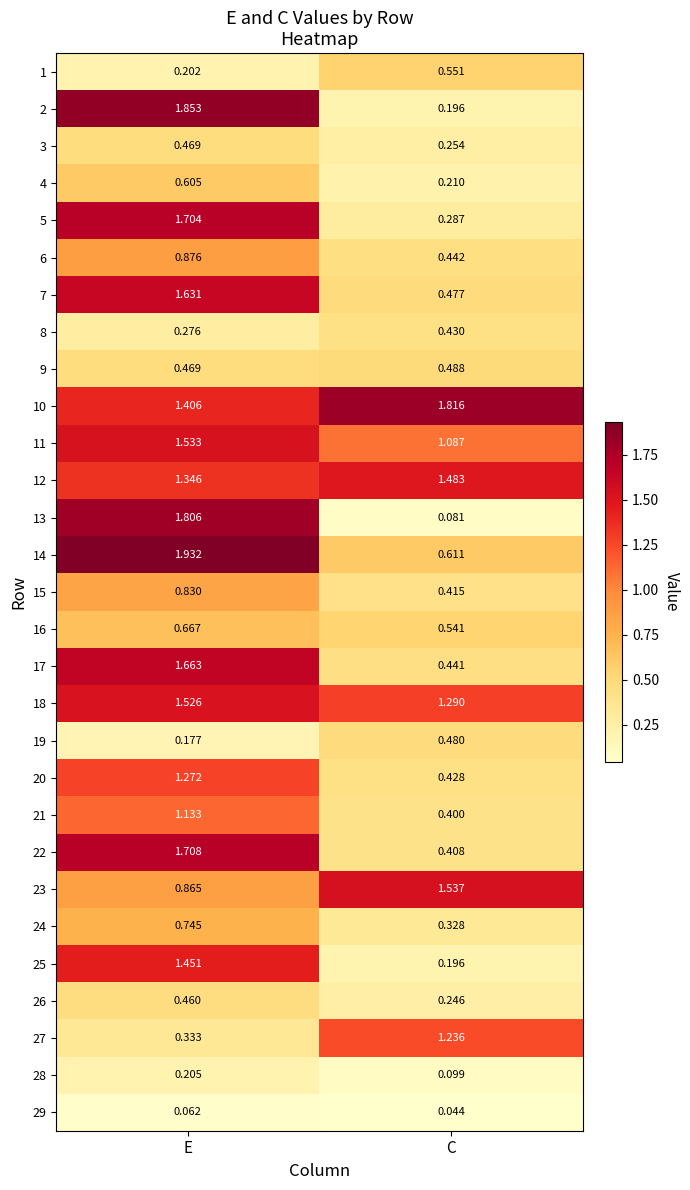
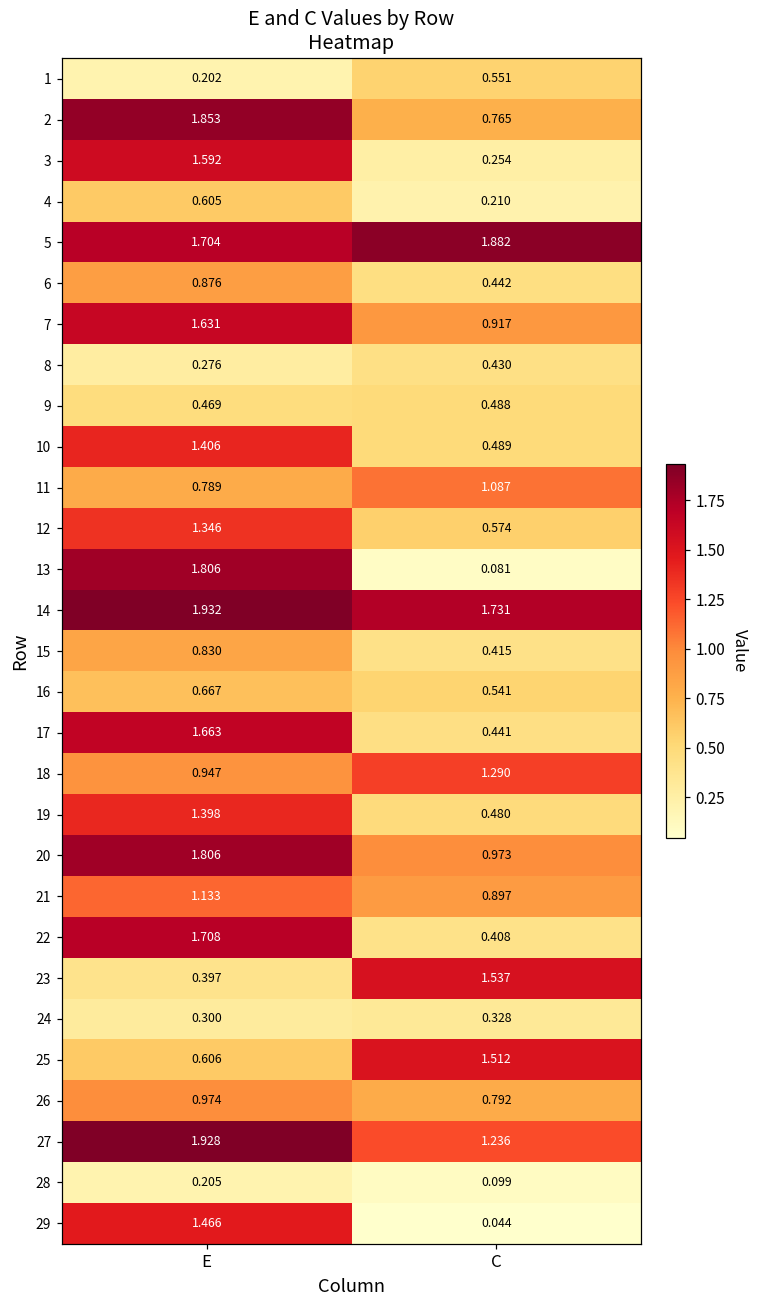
2, C: 0.196 -> 0.765
3, E: 0.469 -> 1.592
5, C: 0.287 -> 1.882
7, C: 0.477 -> 0.917
10, C: 1.816 -> 0.489
11, E: 1.533 -> 0.789
12, C: 1.483 -> 0.574
14, C: 0.611 -> 1.731
18, E: 1.526 -> 0.947
19, E: 0.177 -> 1.398
20, E: 1.272 -> 1.806
20, C: 0.428 -> 0.973
21, C: 0.400 -> 0.897
23, E: 0.865 -> 0.397
24, E: 0.745 -> 0.300
25, E: 1.451 -> 0.606
25, C: 0.196 -> 1.512
26, E: 0.460 -> 0.974
26, C: 0.246 -> 0.792
27, E: 0.333 -> 1.928
29, E: 0.062 -> 1.466
